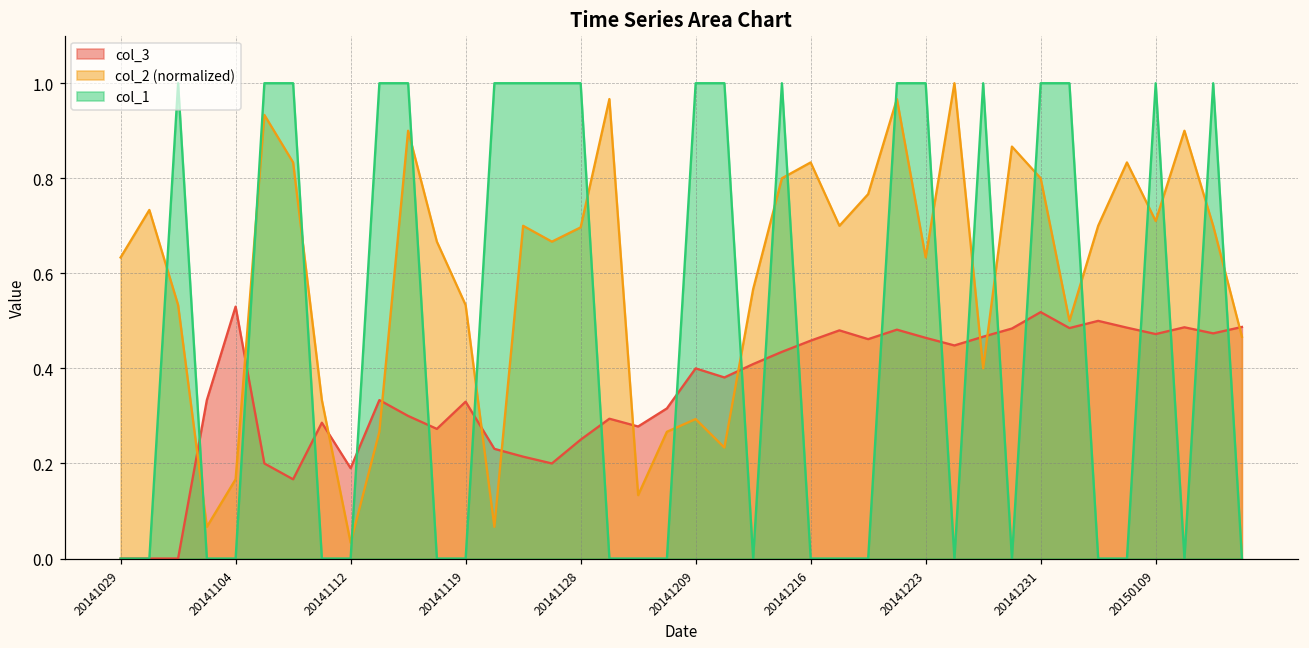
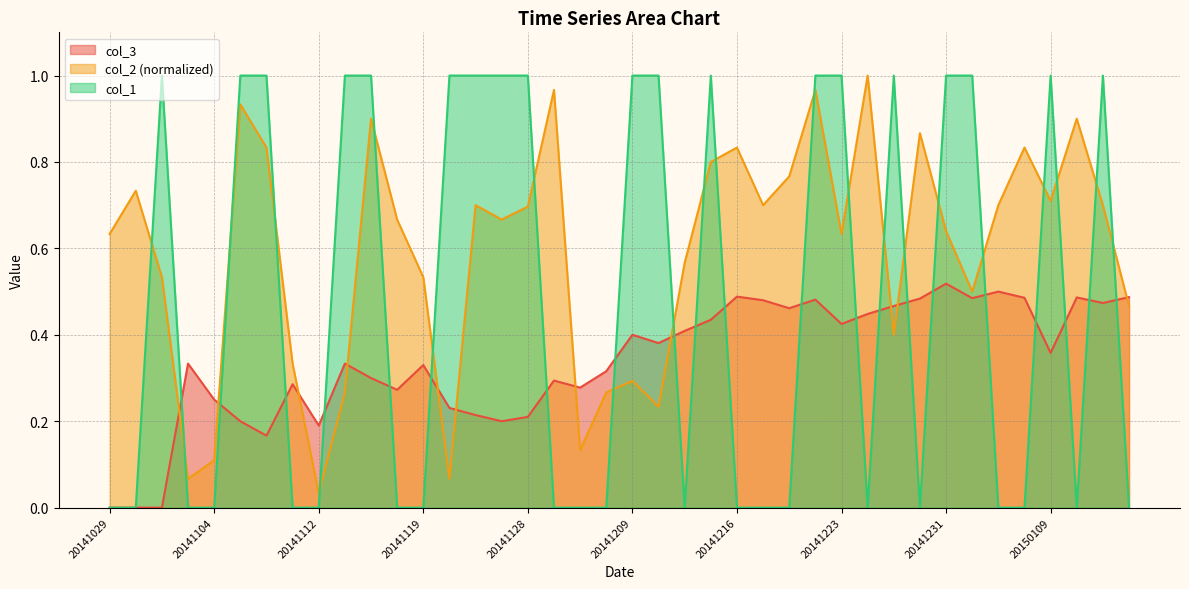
col_3, 20141104: 0.53 -> 0.25
col_2 (normalized), 20141104: 0.17 -> 0.11
col_3, 20141128: 0.25 -> 0.21
col_3, 20141216: 0.46 -> 0.49
col_3, 20141223: 0.46 -> 0.43
col_2 (normalized), 20141231: 0.80 -> 0.64
col_3, 20150109: 0.47 -> 0.36
